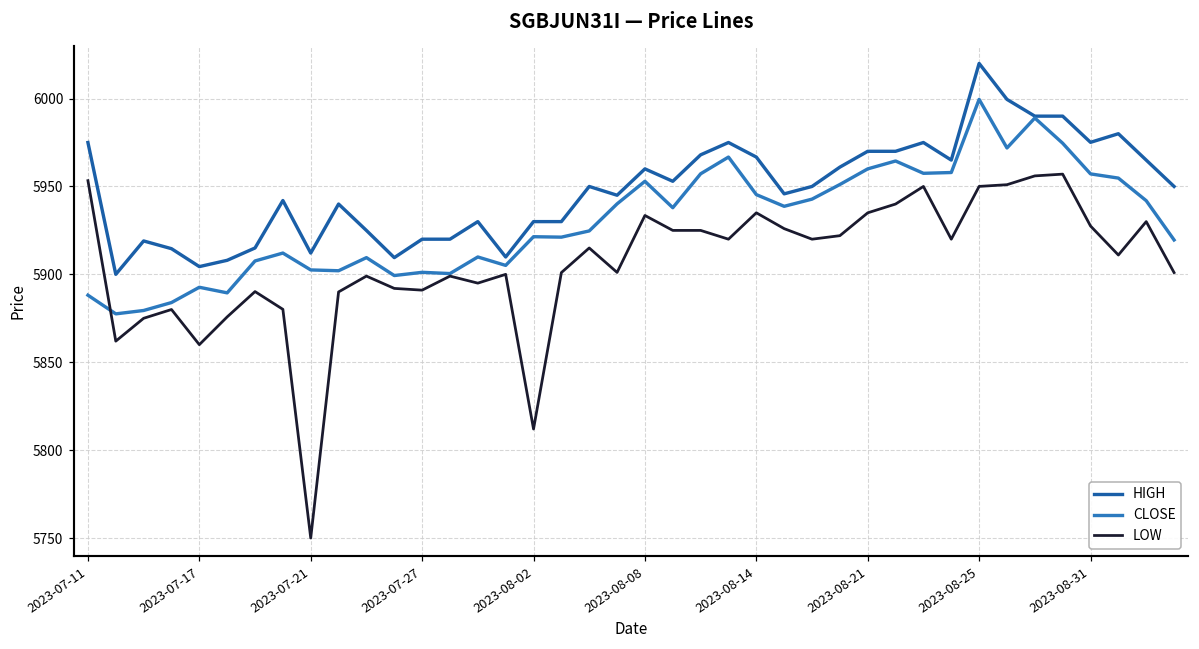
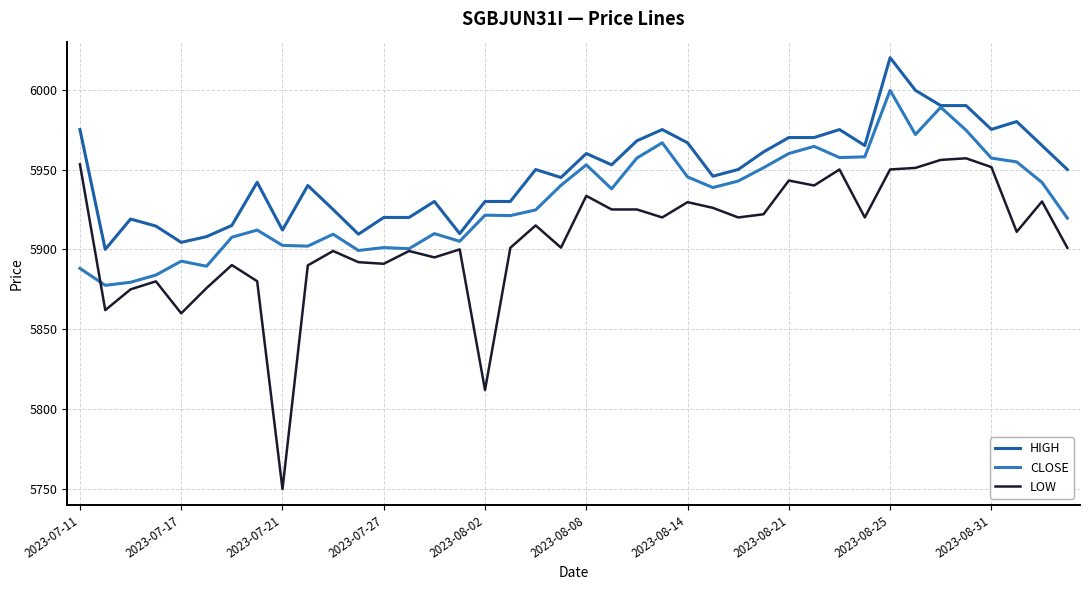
LOW, 2023-08-14: 5935 -> 5930
LOW, 2023-08-21: 5935 -> 5943
LOW, 2023-08-31: 5928 -> 5952
